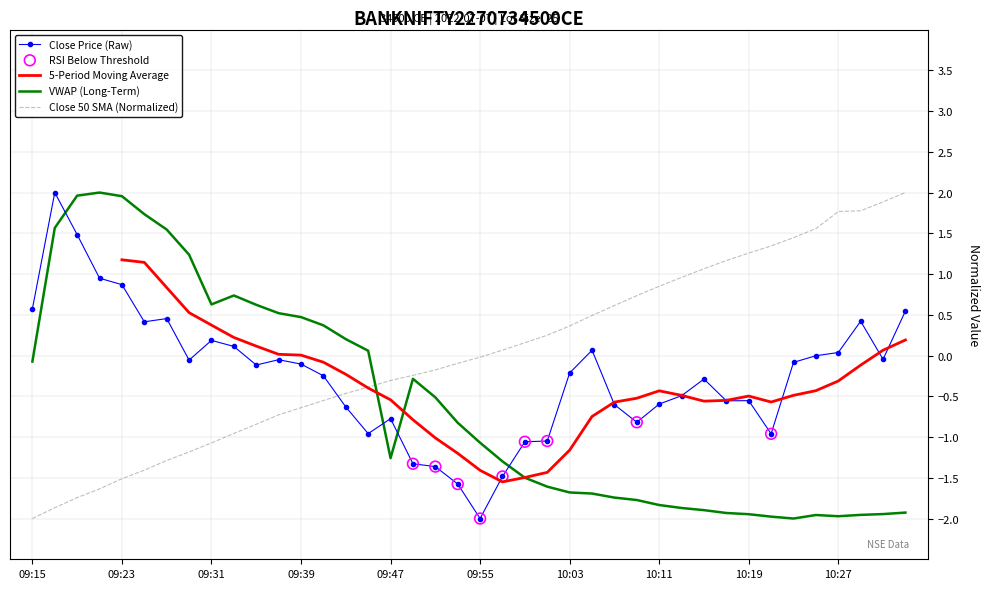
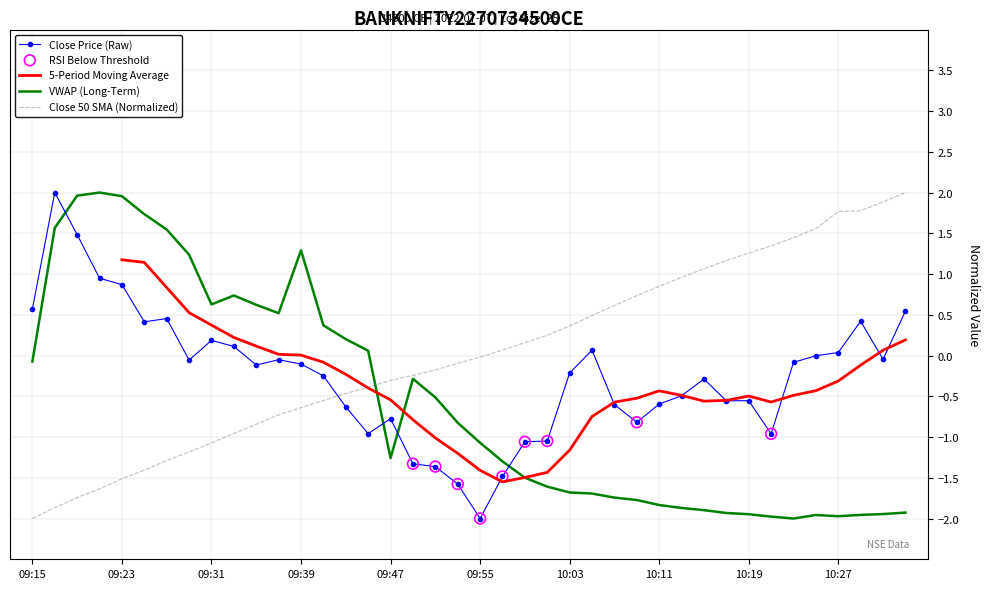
VWAP (Long-Term), 09:39: 0.5 -> 1.3
